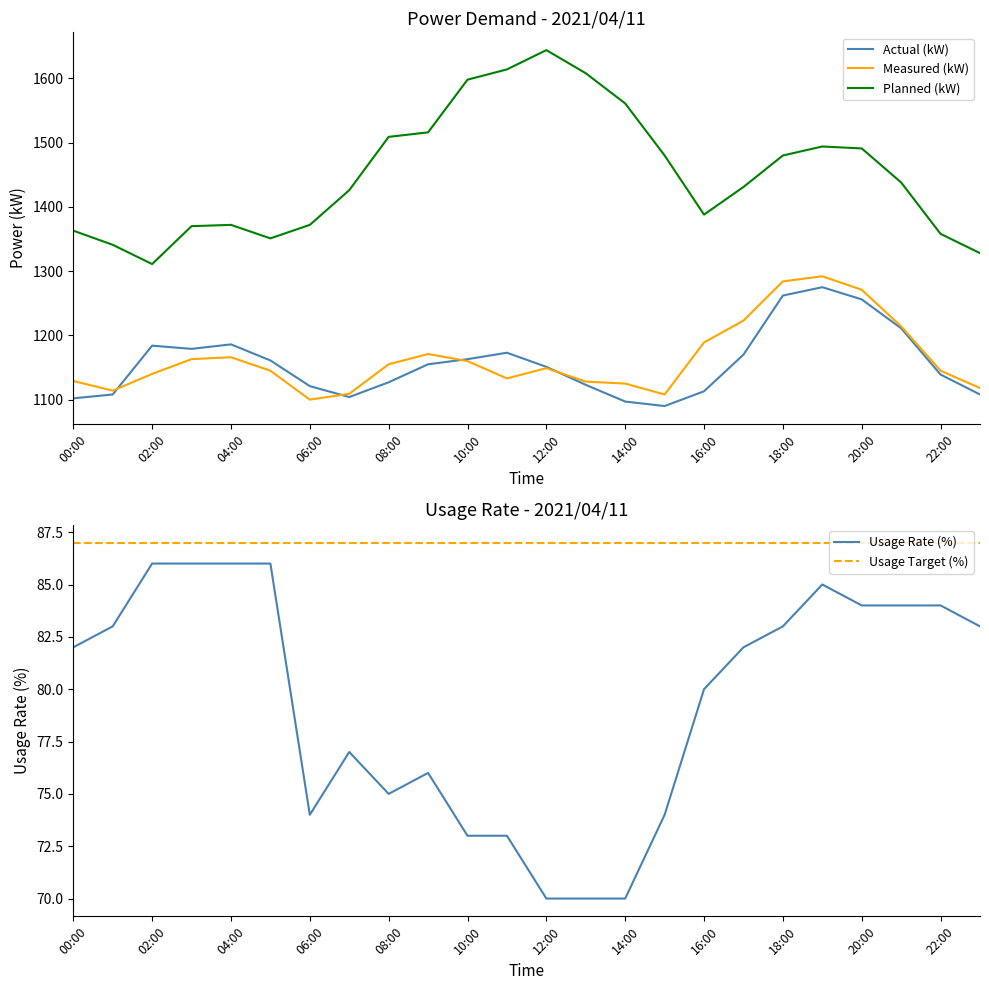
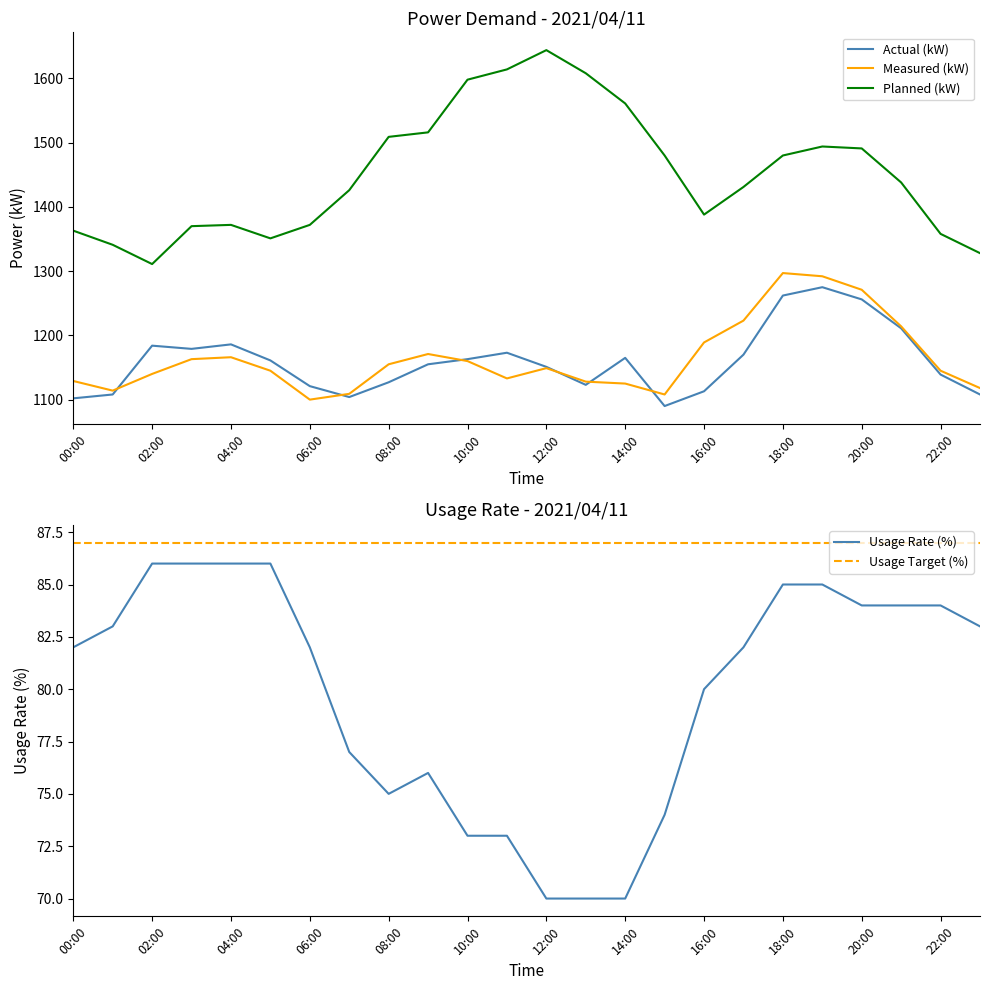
Power Demand - 2021/04/11, Actual (kW), 14:00: 1100 -> 1170
Power Demand - 2021/04/11, Measured (kW), 18:00: 1280 -> 1300
Usage Rate - 2021/04/11, Usage Rate (%), 06:00: 74 -> 82
Usage Rate - 2021/04/11, Usage Rate (%), 18:00: 83 -> 85
